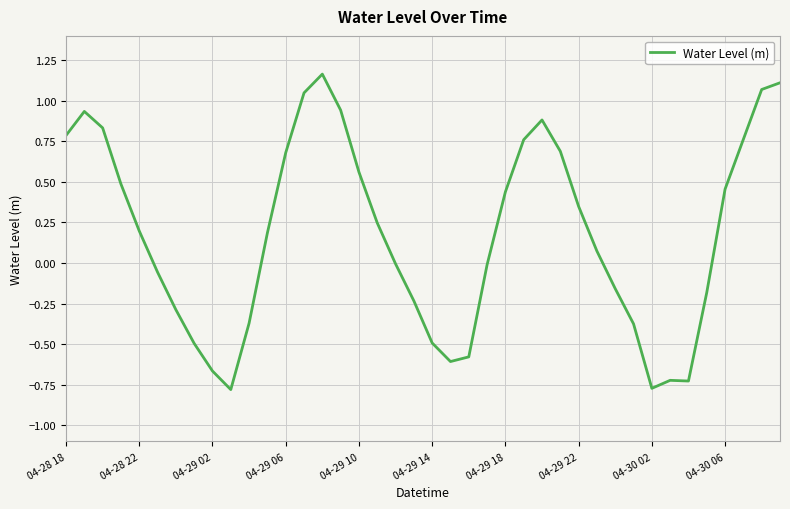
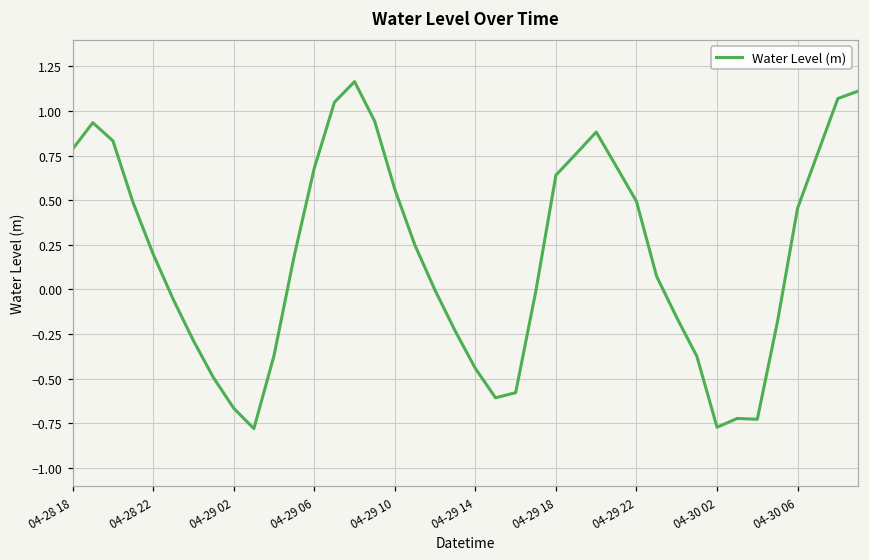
04-29 14: -0.49 -> -0.44
04-29 18: 0.44 -> 0.64
04-29 22: 0.35 -> 0.49
